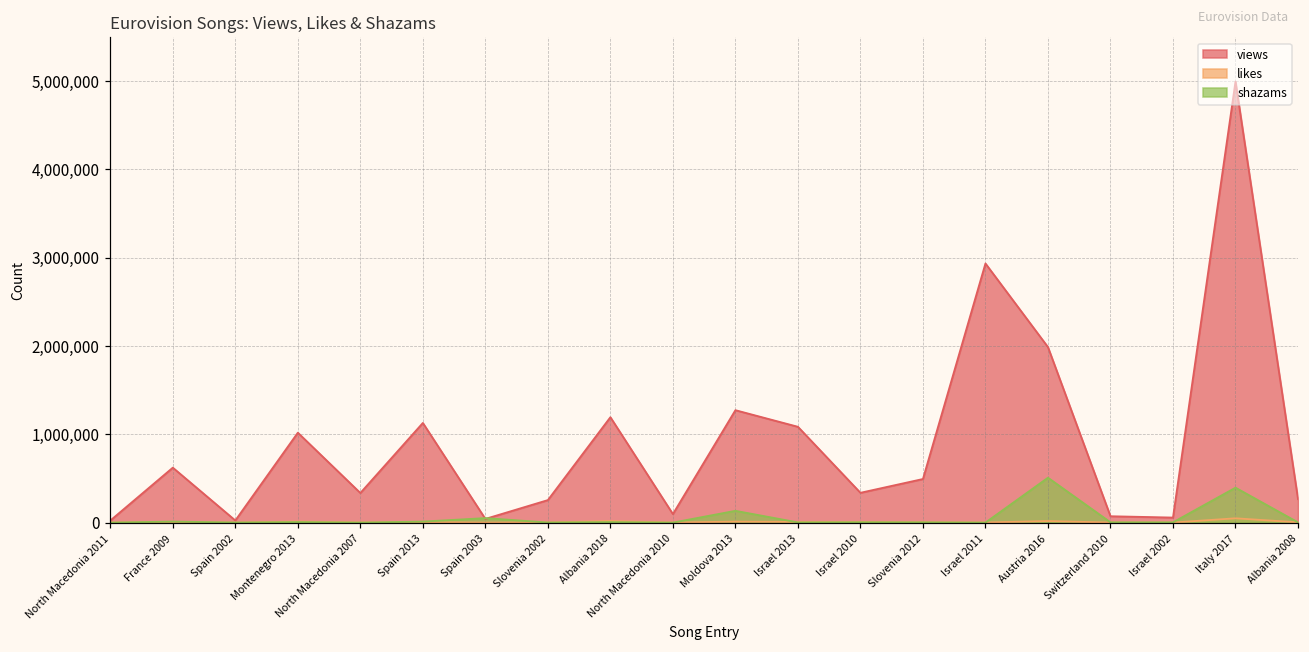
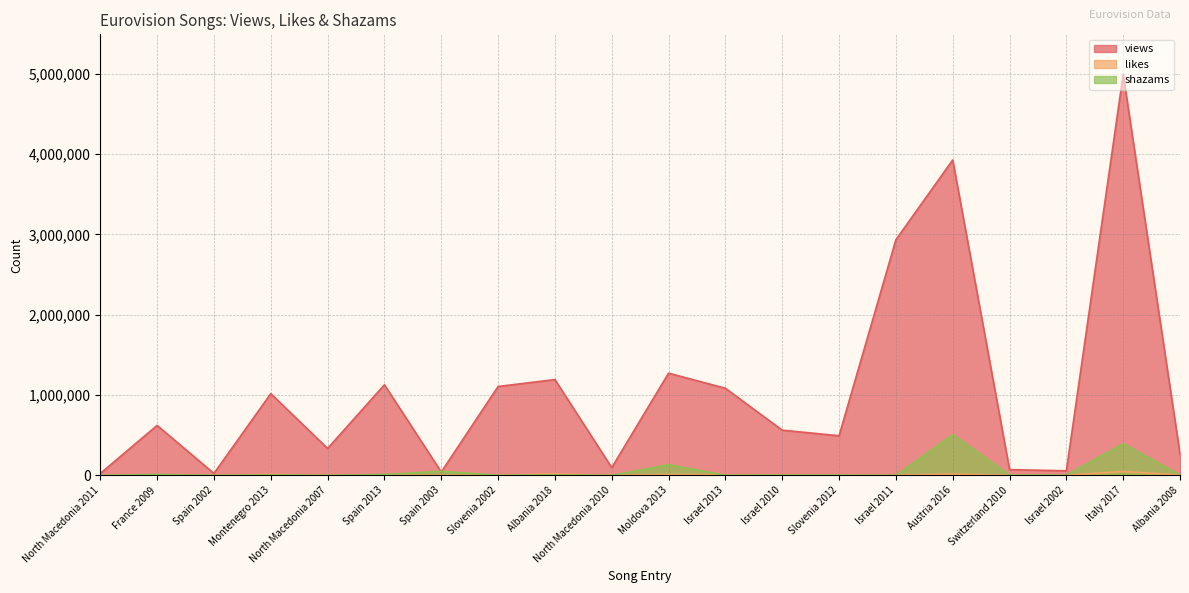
views, Slovenia 2002: 300,000 -> 1,100,000
views, Israel 2010: 300,000 -> 600,000
views, Austria 2016: 2,000,000 -> 3,900,000
